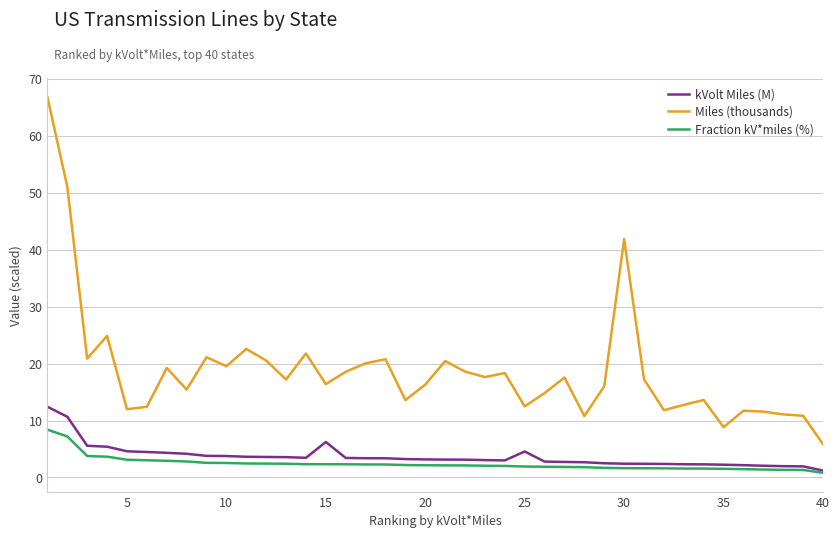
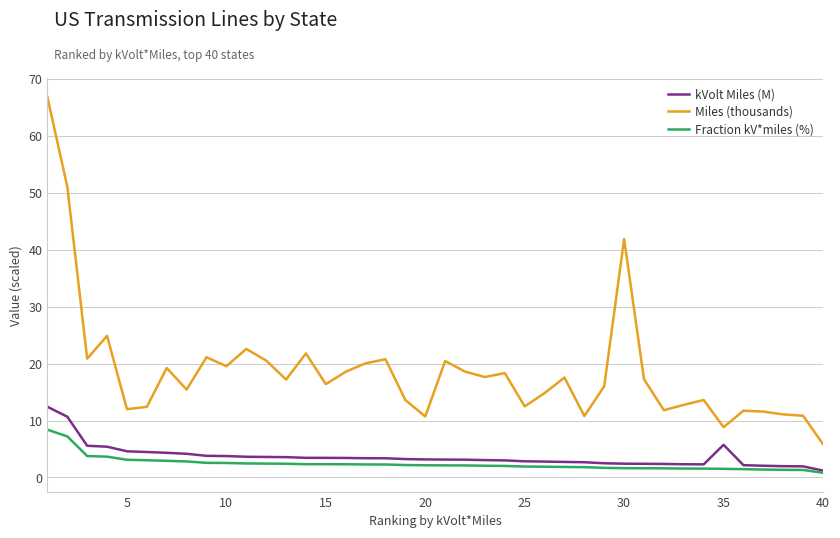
kVolt Miles (M), 15: 6 -> 3
Miles (thousands), 20: 16 -> 11
kVolt Miles (M), 25: 5 -> 3
kVolt Miles (M), 35: 2 -> 6
